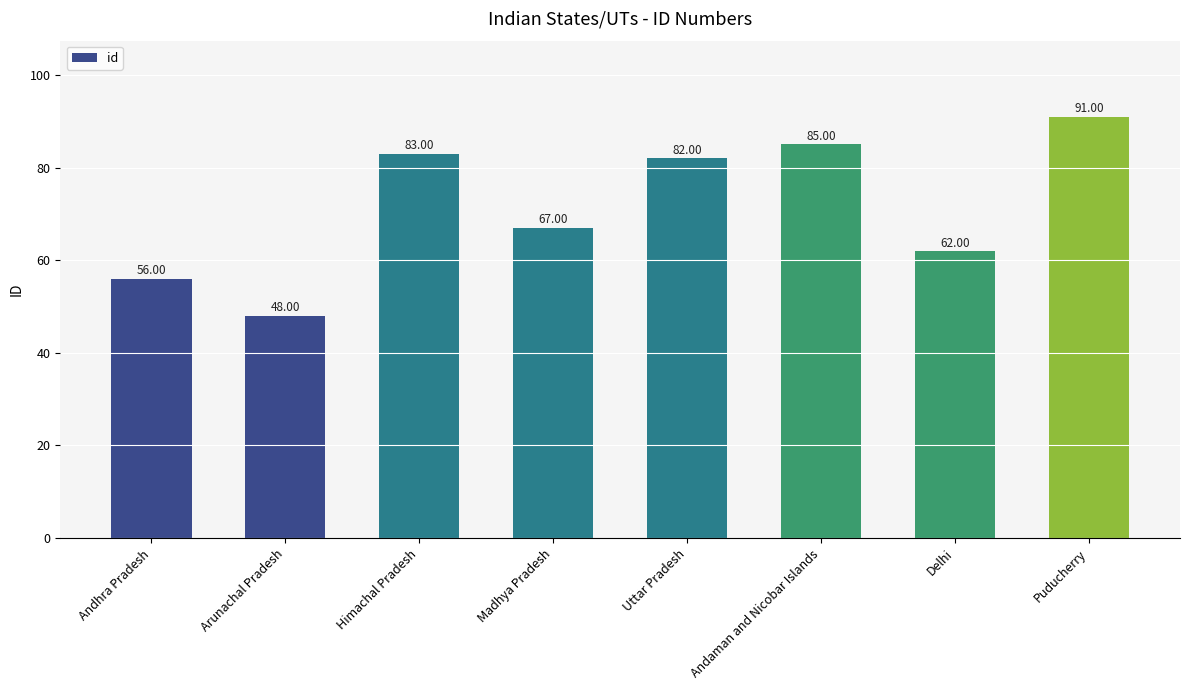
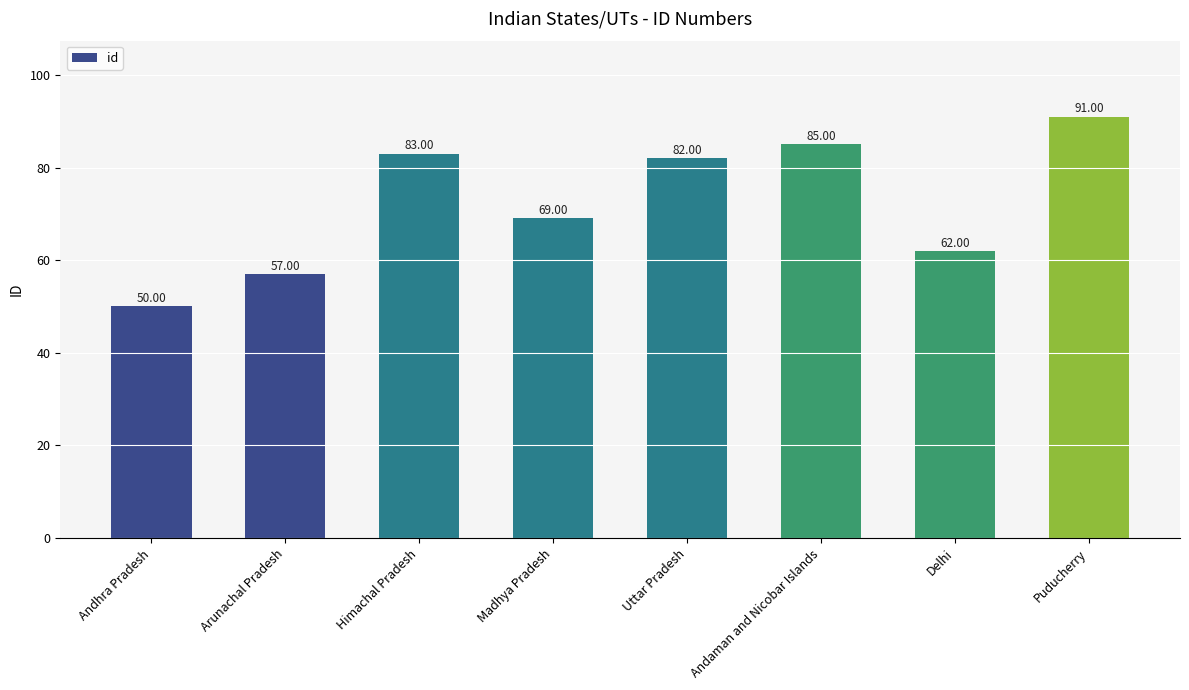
Andhra Pradesh: 56.00 -> 50.00
Arunachal Pradesh: 48.00 -> 57.00
Madhya Pradesh: 67.00 -> 69.00
